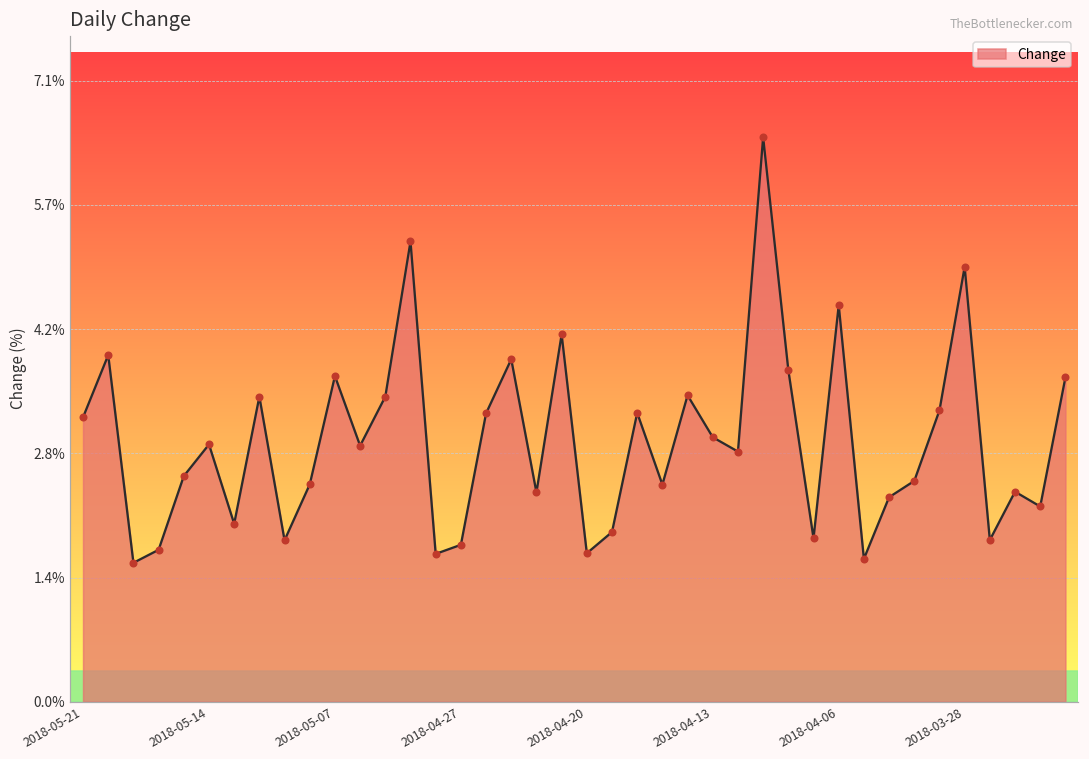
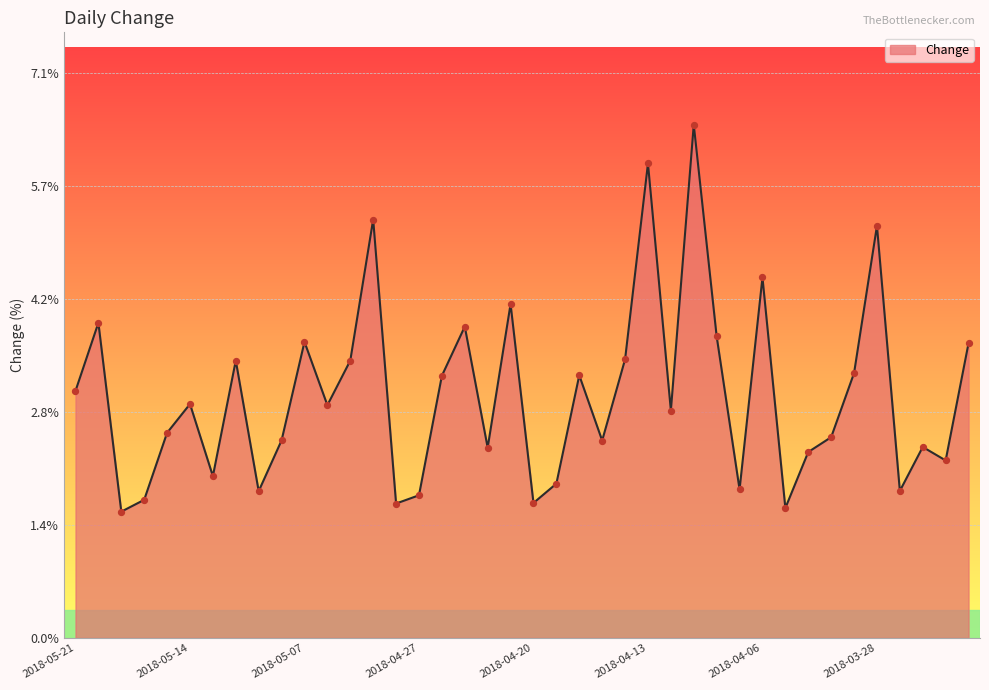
2018-05-21: 3.2% -> 3.1%
2018-04-13: 3.0% -> 5.9%
2018-03-28: 5.0% -> 5.2%
